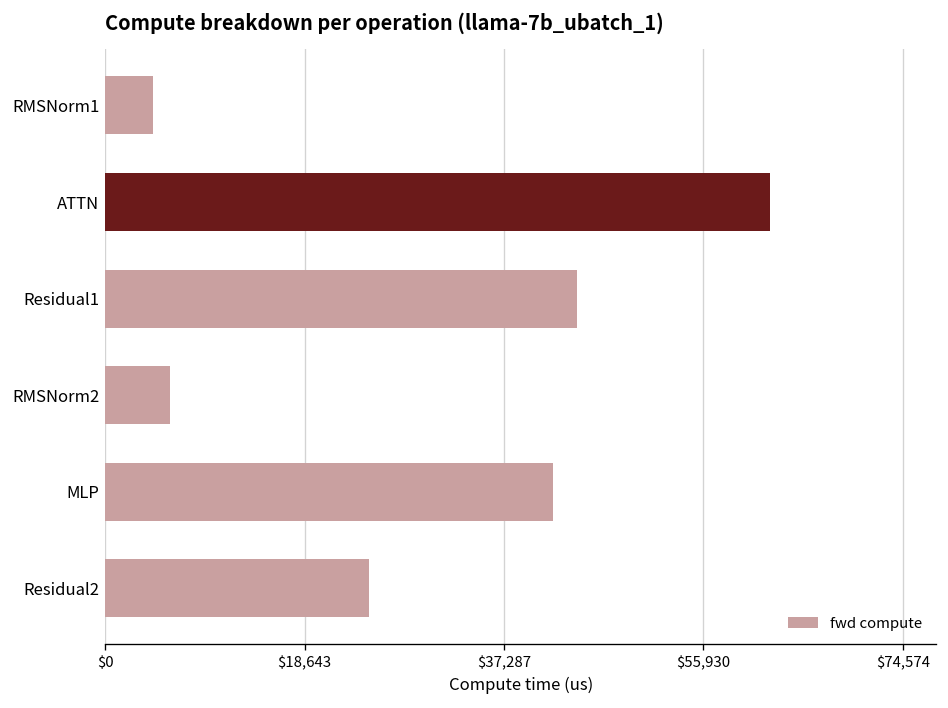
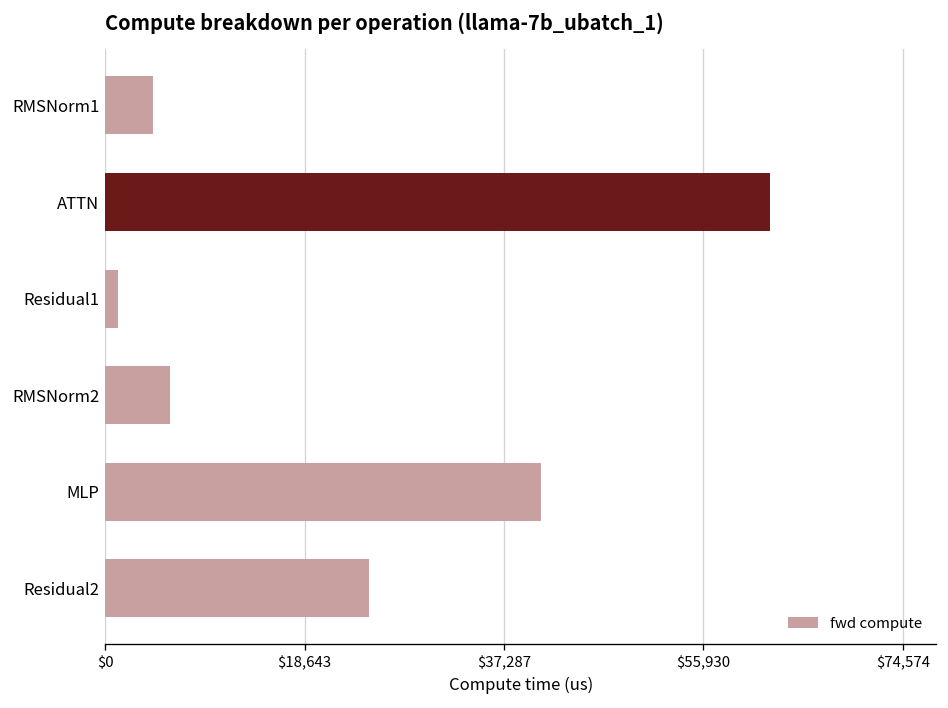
Residual1: $44,000 -> $1,000
MLP: $42,000 -> $41,000
